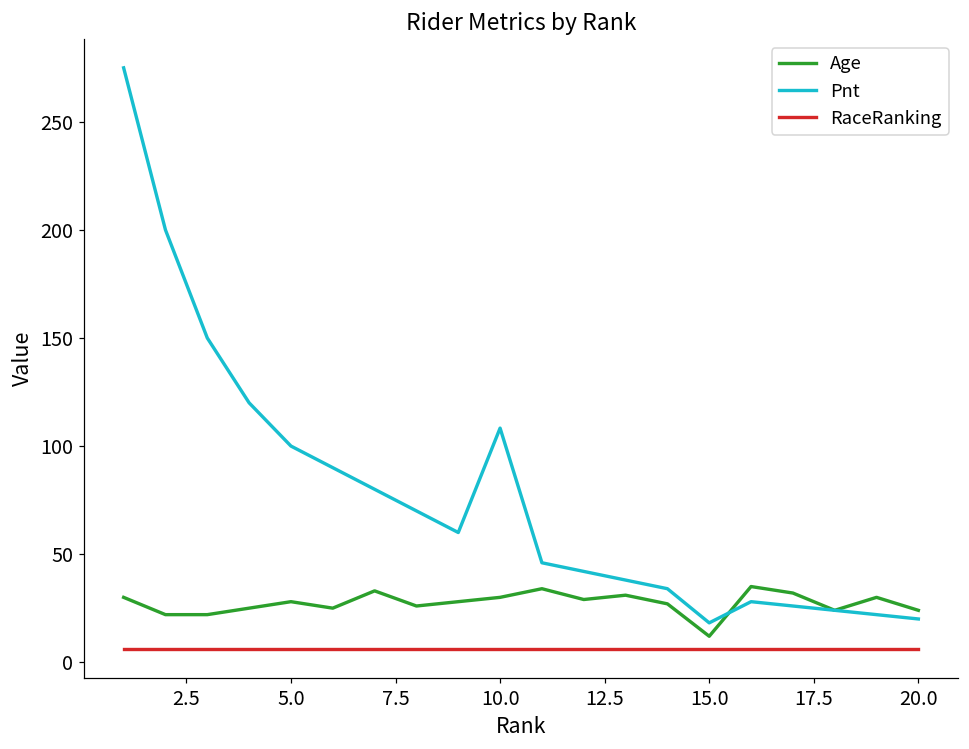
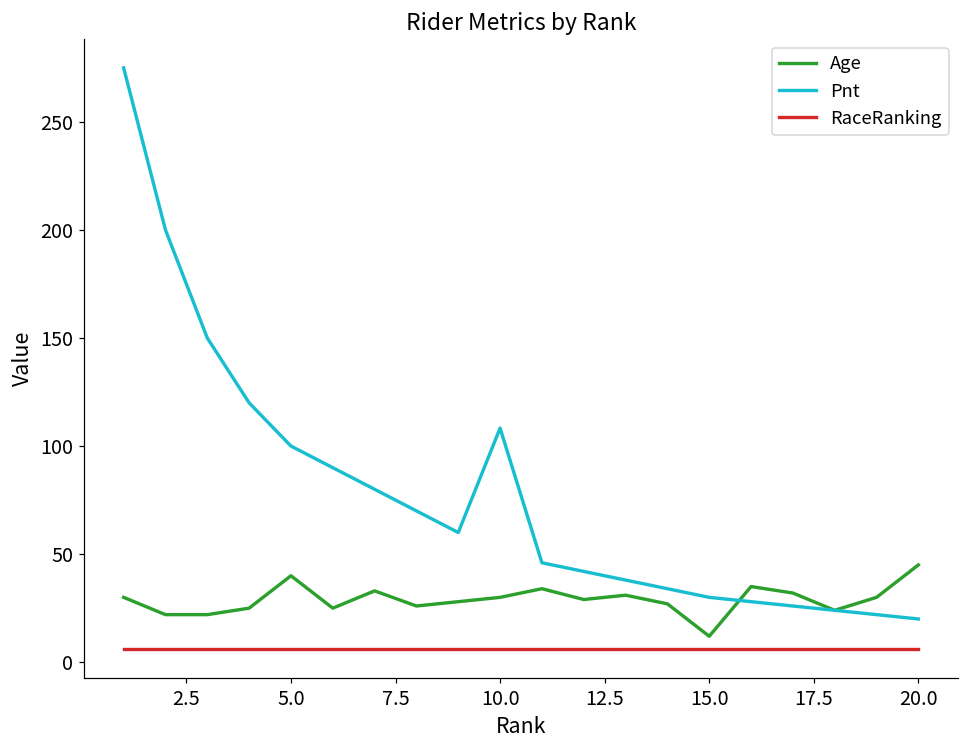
Age, 5.0: 28 -> 40
Pnt, 15.0: 18 -> 30
Age, 20.0: 24 -> 45
